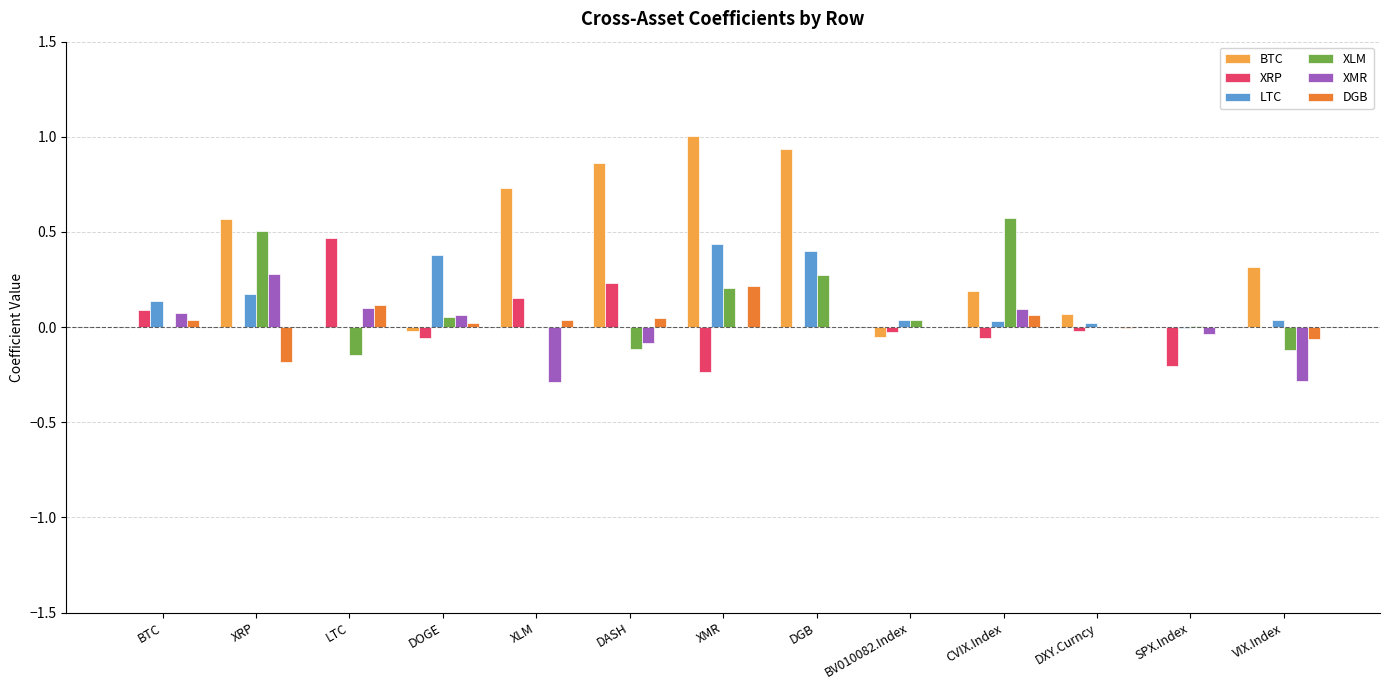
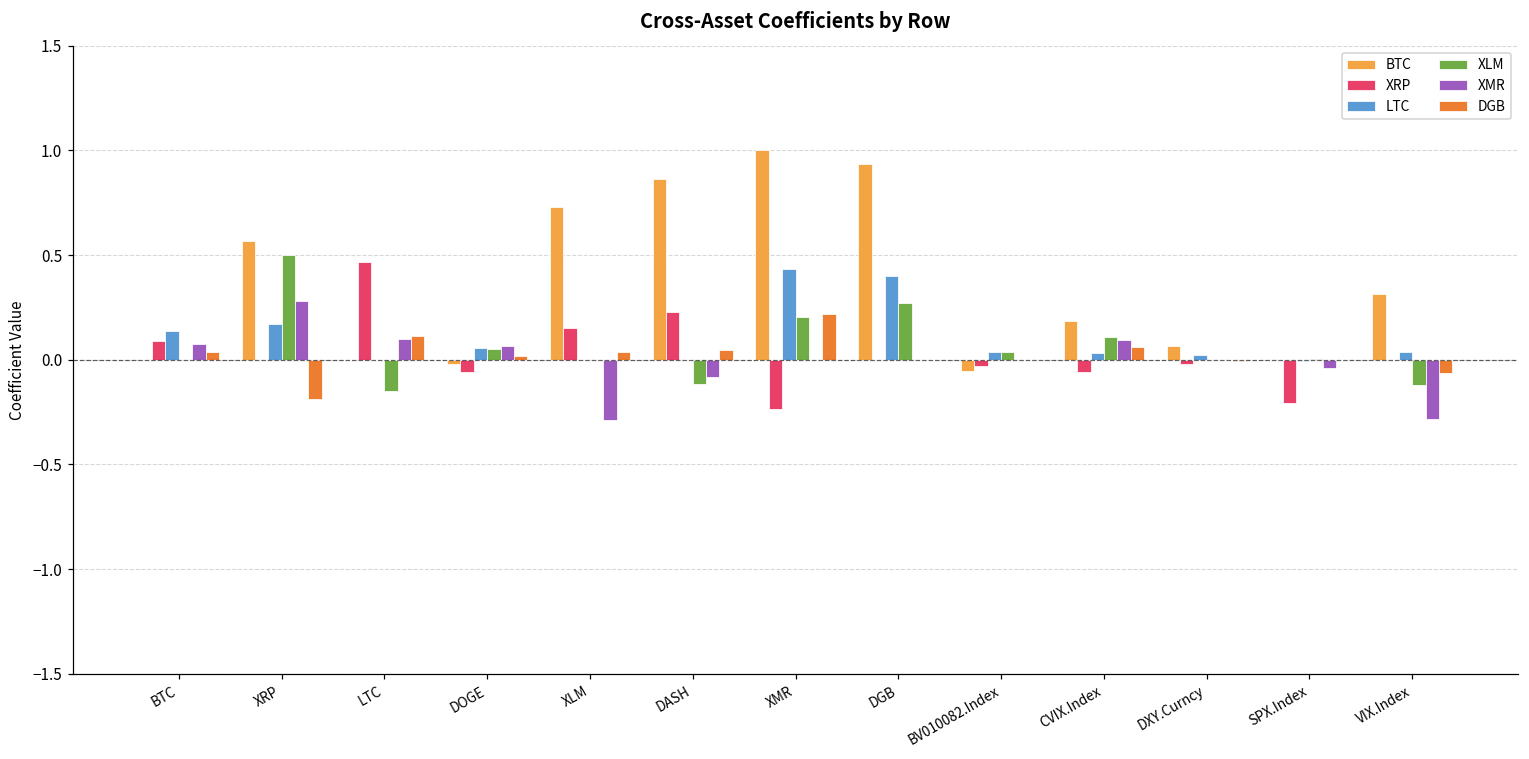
LTC, DOGE: 0.38 -> 0.06
XLM, CVIX.Index: 0.57 -> 0.11
